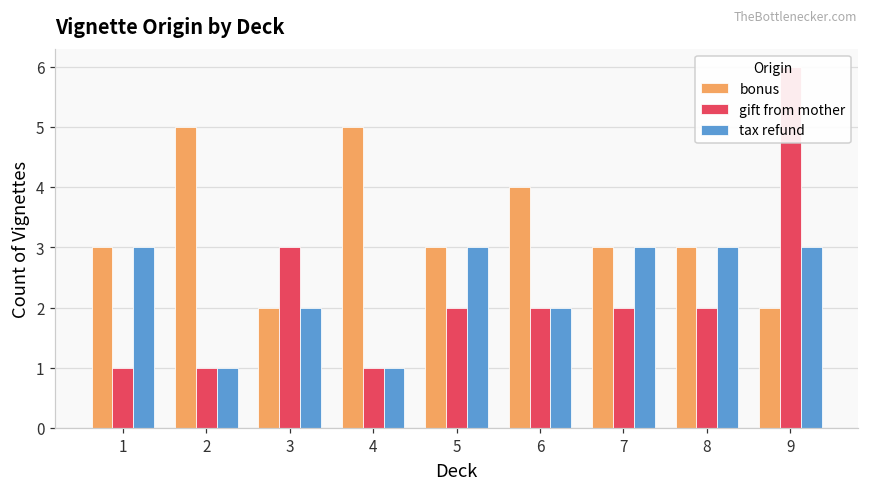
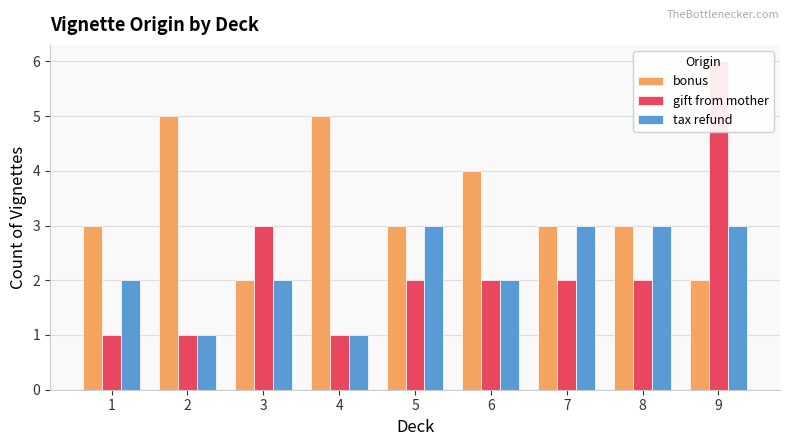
tax refund, 1: 3 -> 2
